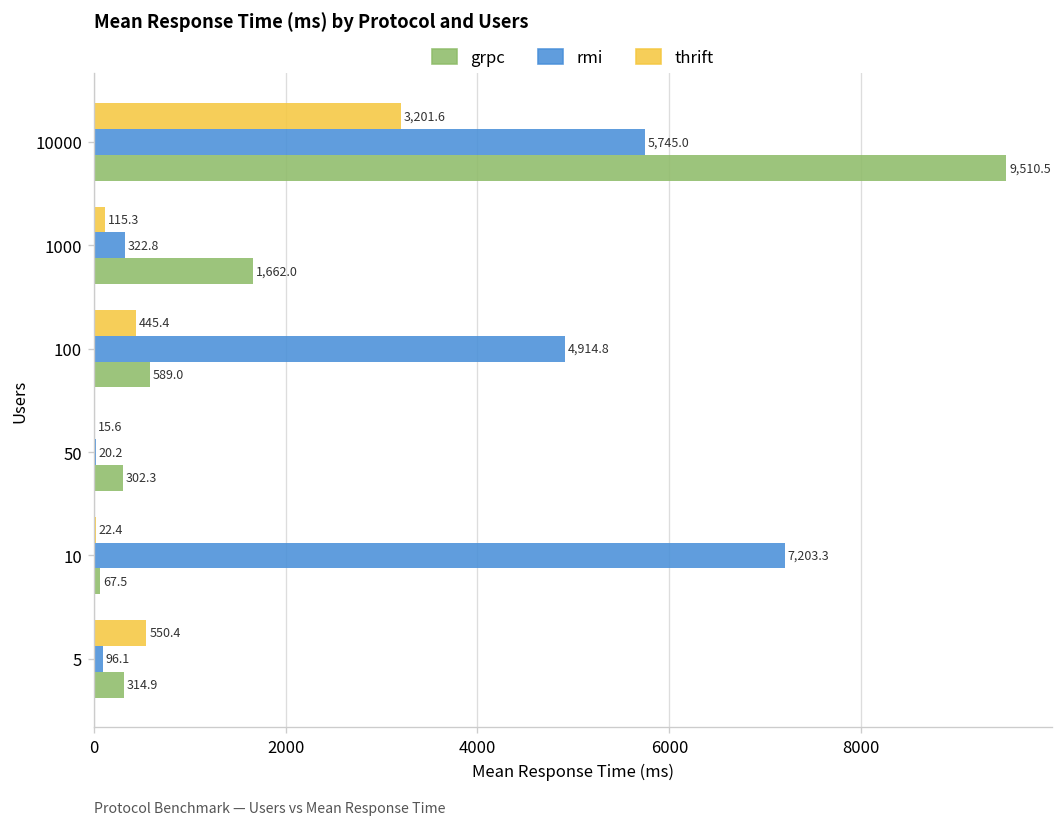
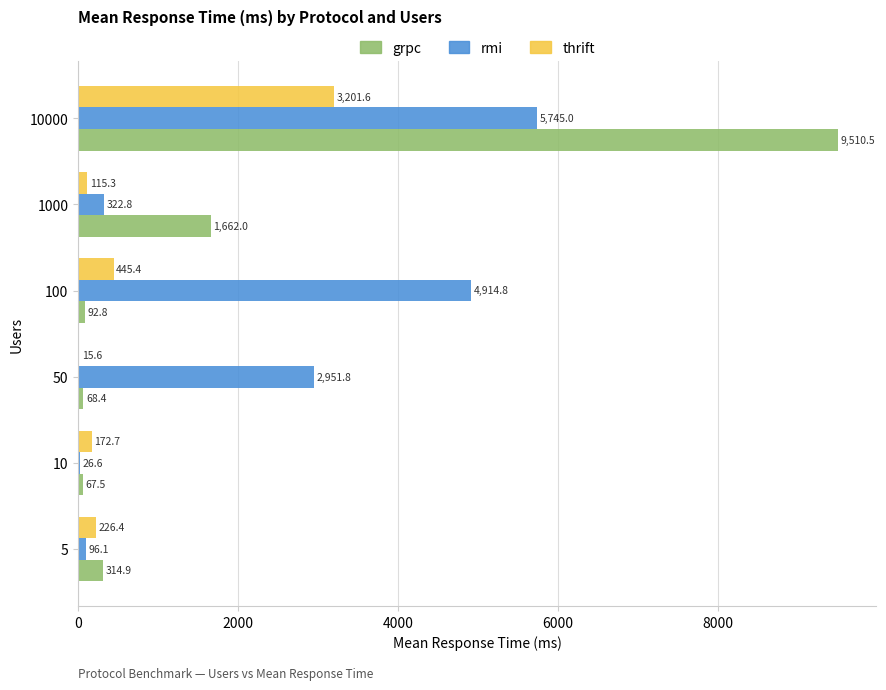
grpc, 100: 589.0 -> 92.8
rmi, 50: 20.2 -> 2,951.8
grpc, 50: 302.3 -> 68.4
thrift, 10: 22.4 -> 172.7
rmi, 10: 7,203.3 -> 26.6
thrift, 5: 550.4 -> 226.4
